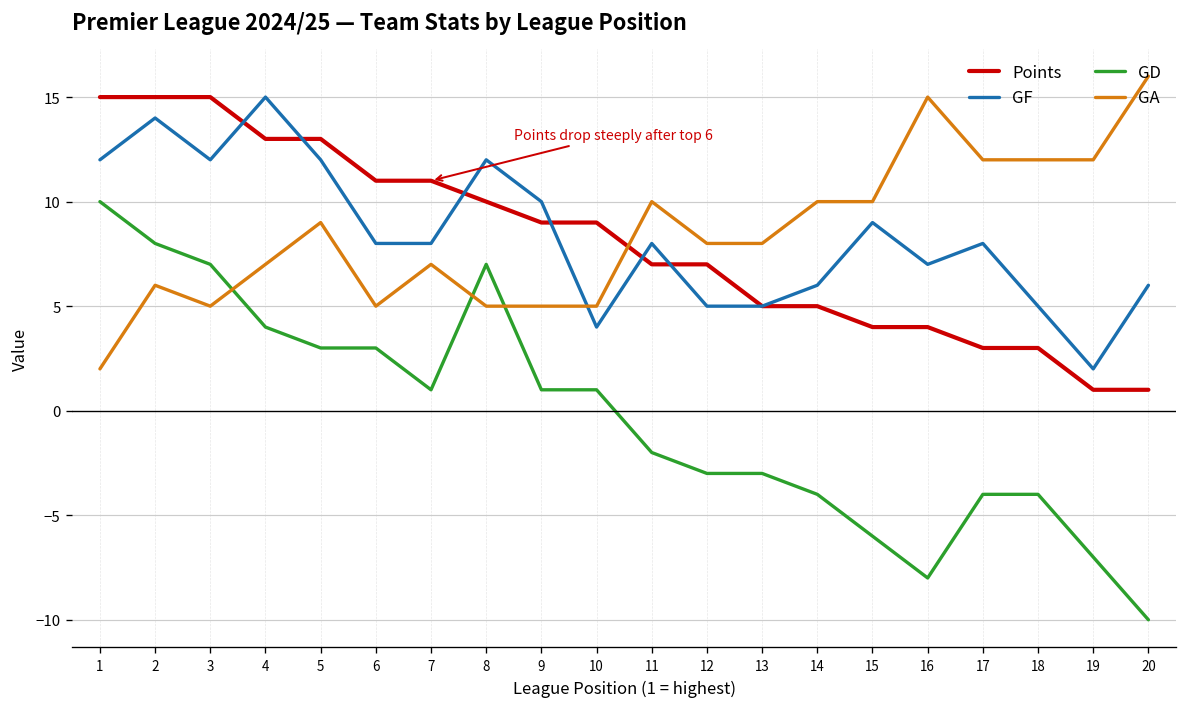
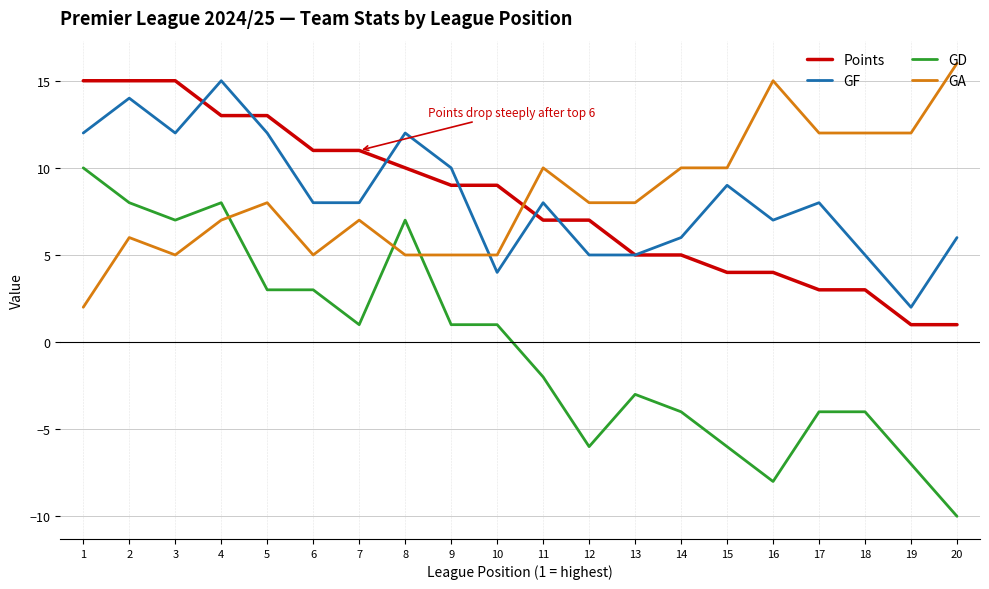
GD, 4: 4 -> 8
GA, 5: 9 -> 8
GD, 12: -3 -> -6
